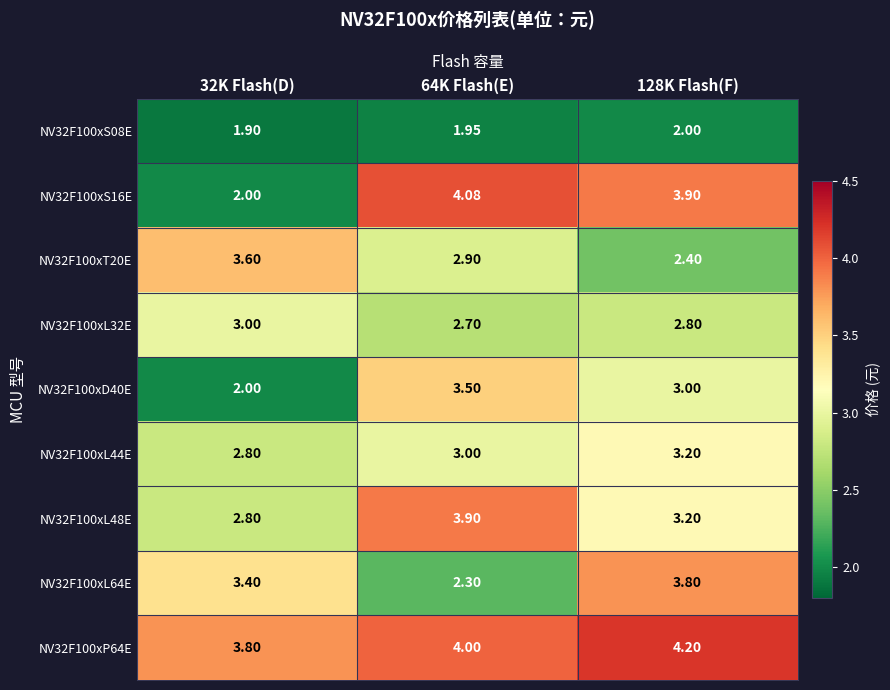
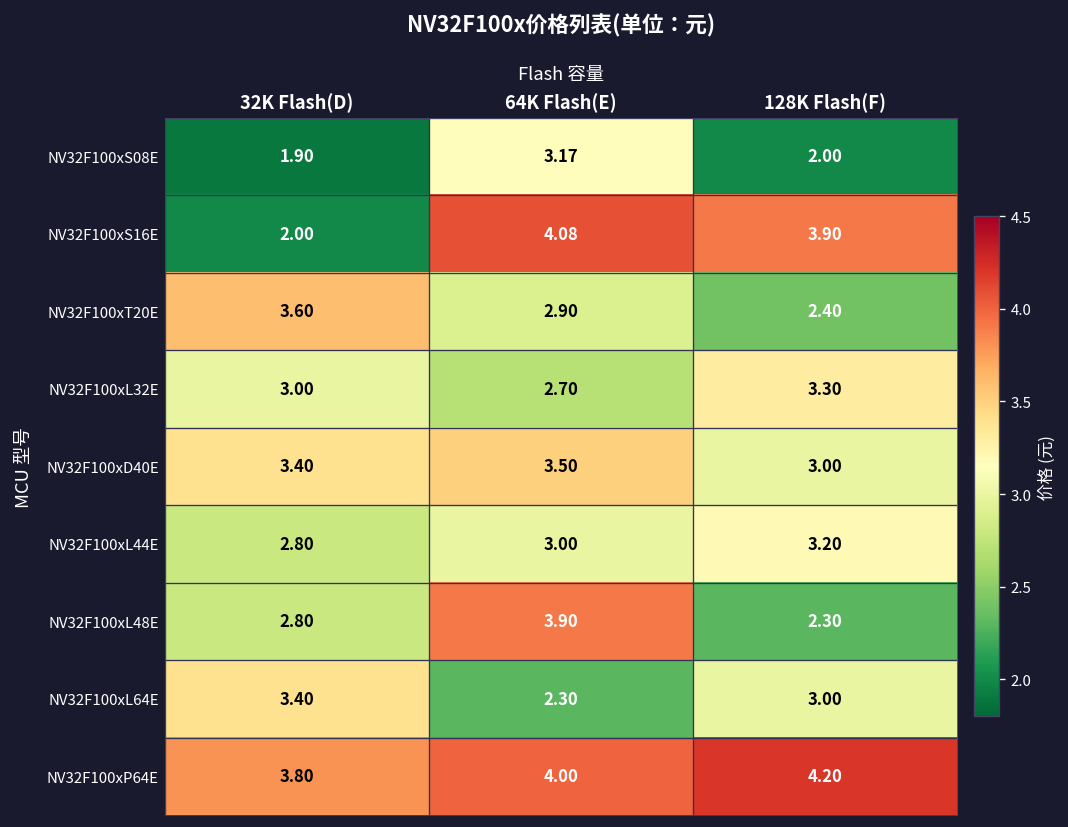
NV32F100xS08E, 64K Flash(E): 1.95 -> 3.17
NV32F100xL32E, 128K Flash(F): 2.80 -> 3.30
NV32F100xD40E, 32K Flash(D): 2.00 -> 3.40
NV32F100xL48E, 128K Flash(F): 3.20 -> 2.30
NV32F100xL64E, 128K Flash(F): 3.80 -> 3.00
